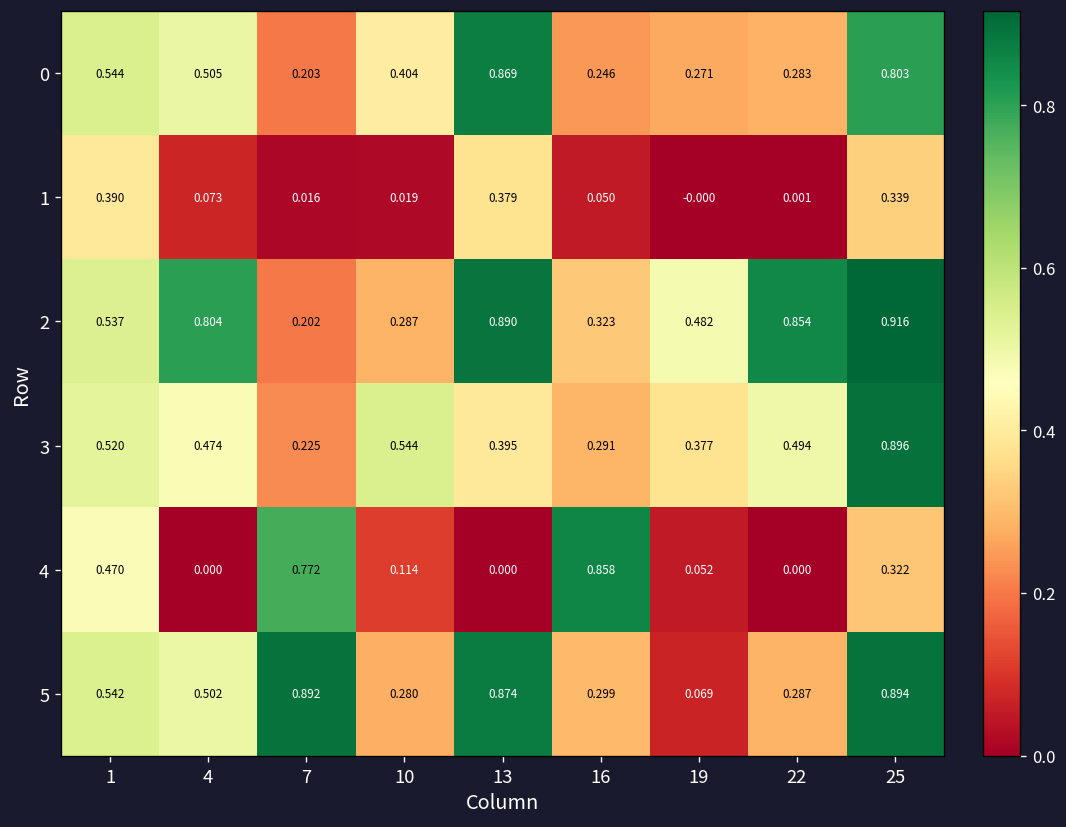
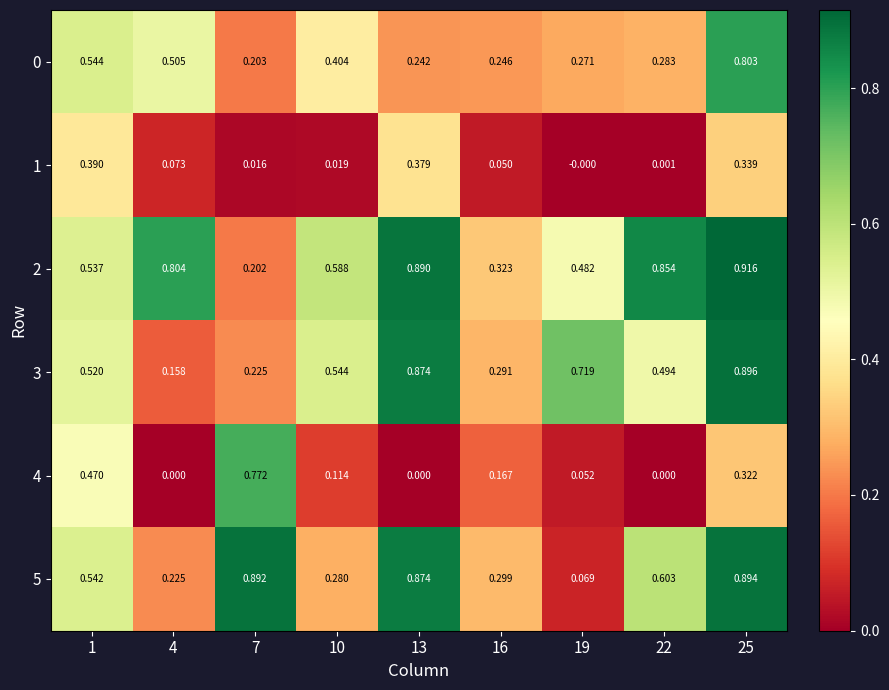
0, 13: 0.869 -> 0.242
2, 10: 0.287 -> 0.588
3, 4: 0.474 -> 0.158
3, 13: 0.395 -> 0.874
3, 19: 0.377 -> 0.719
4, 16: 0.858 -> 0.167
5, 4: 0.502 -> 0.225
5, 22: 0.287 -> 0.603
